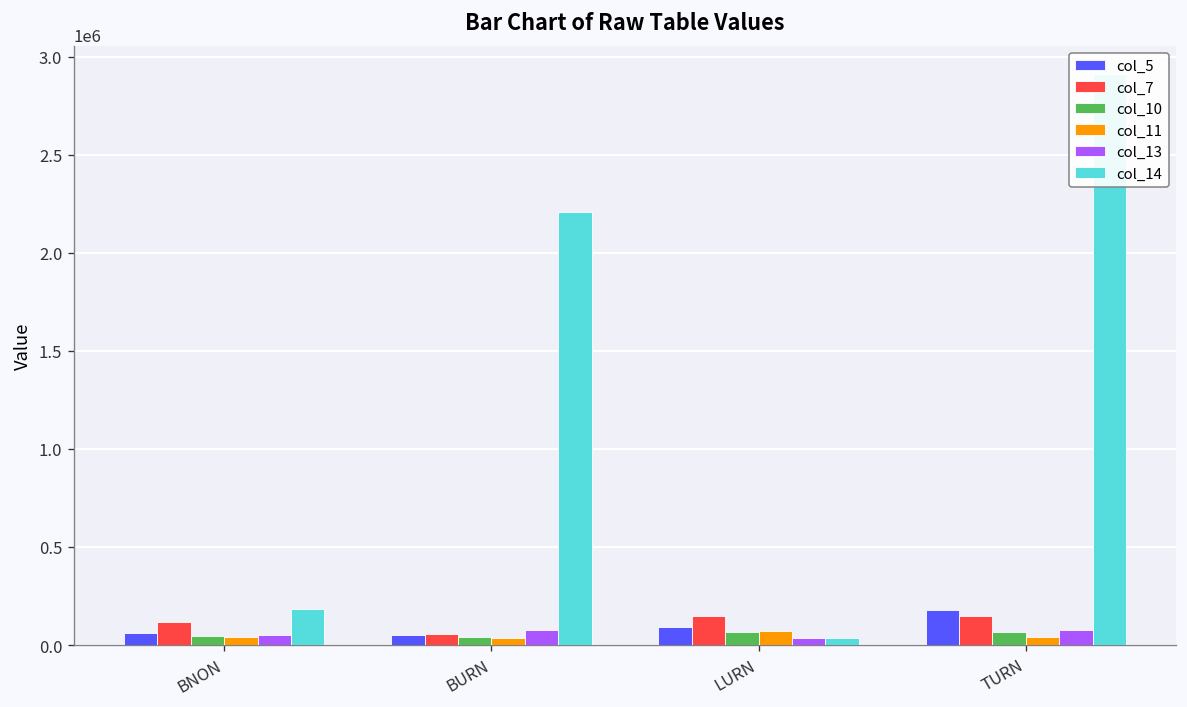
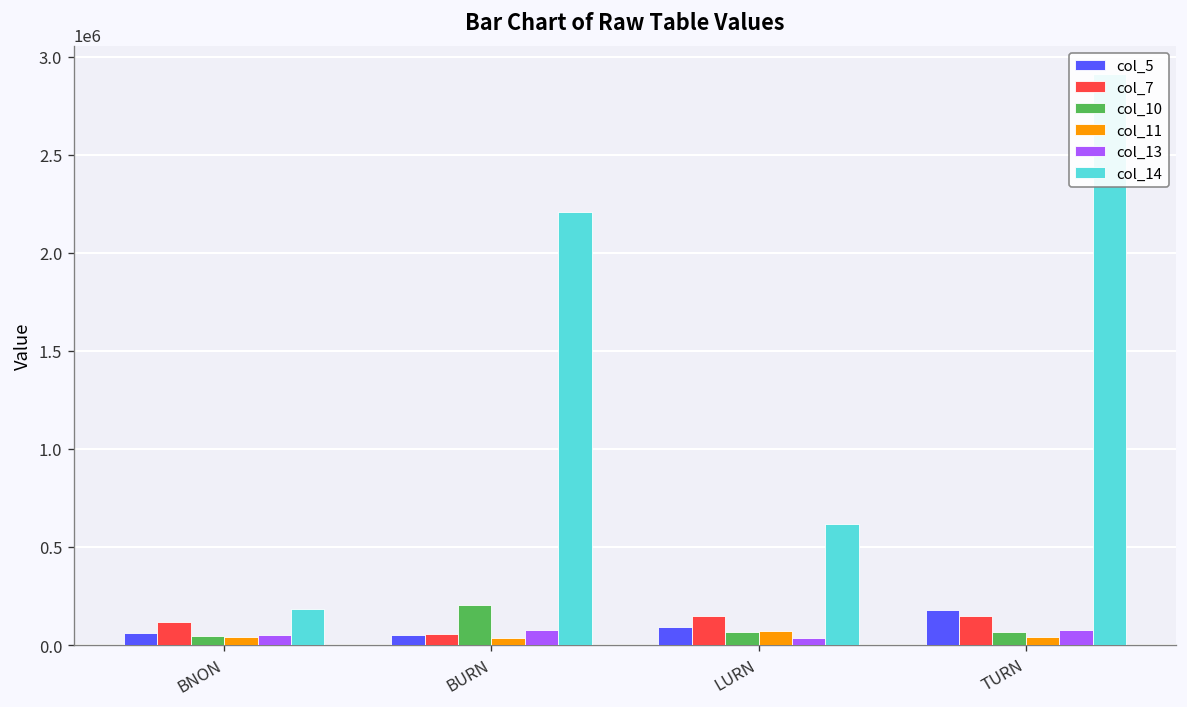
col_10, BURN: 40000 -> 200000
col_14, LURN: 40000 -> 620000
